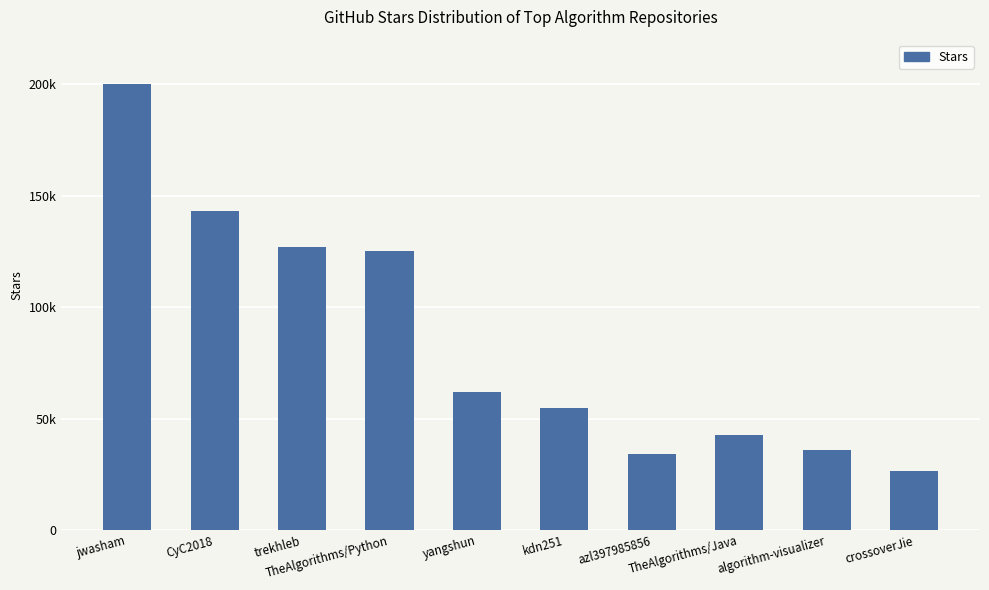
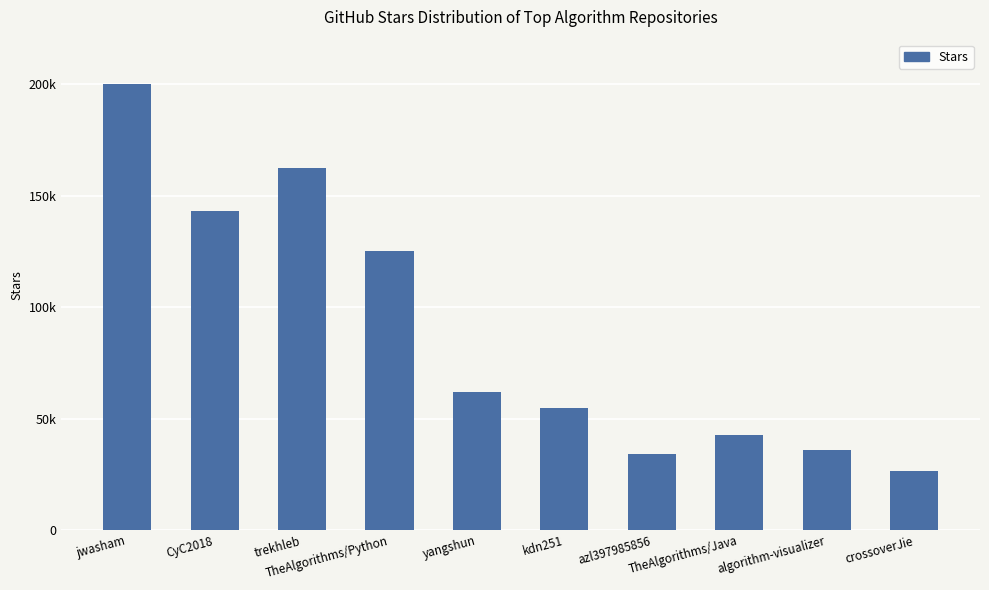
trekhleb: 127000 -> 162000
